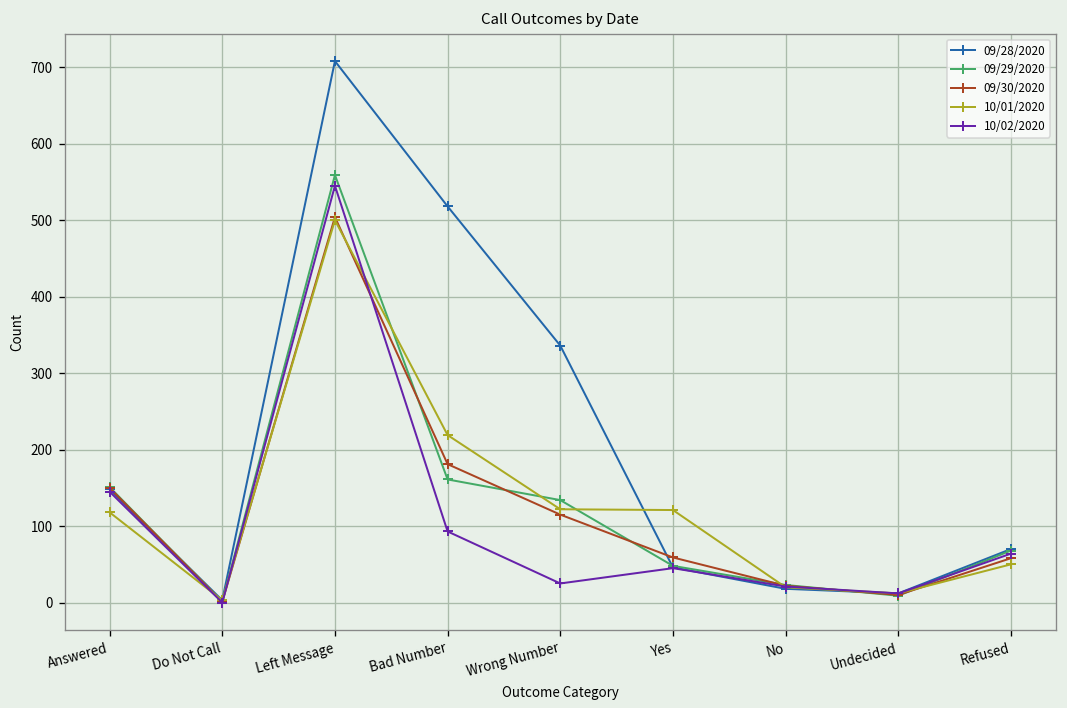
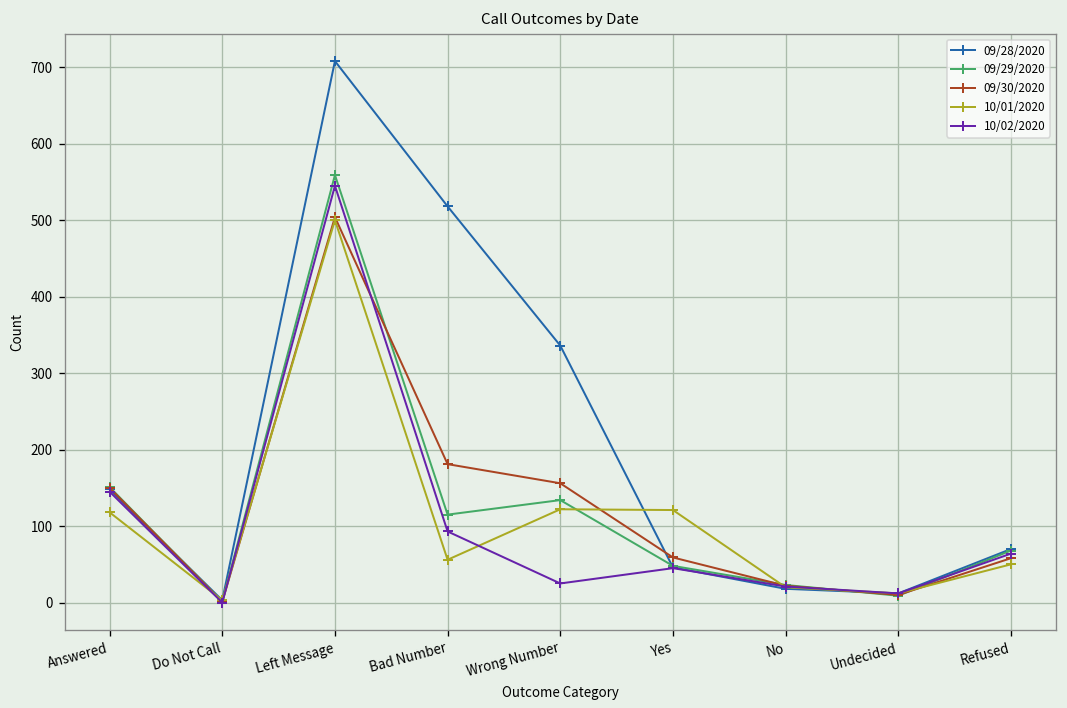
09/29/2020, Bad Number: 160 -> 120
10/01/2020, Bad Number: 220 -> 60
09/30/2020, Wrong Number: 120 -> 160
